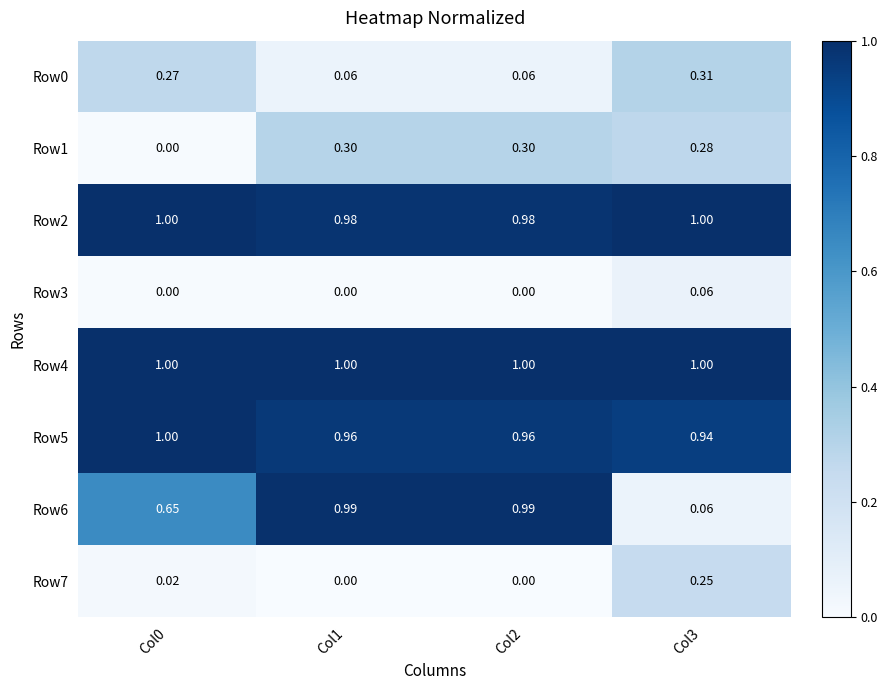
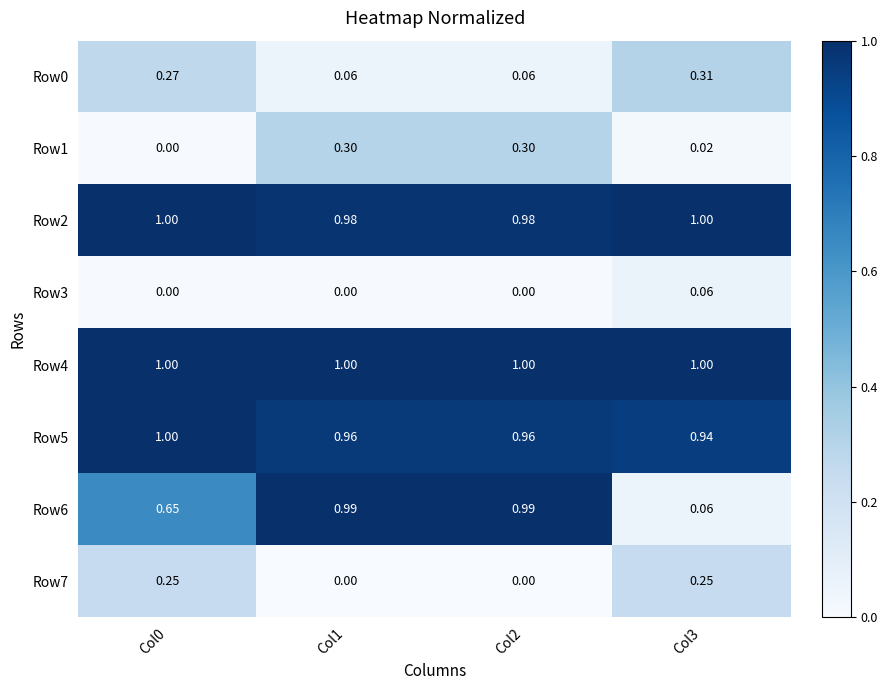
Row1, Col3: 0.28 -> 0.02
Row7, Col0: 0.02 -> 0.25
